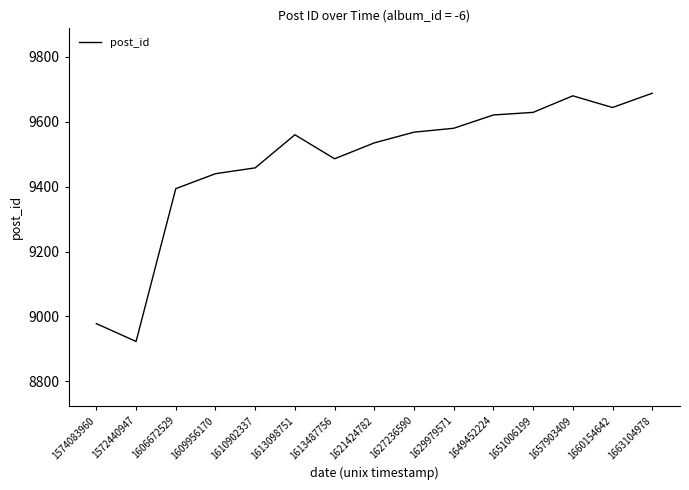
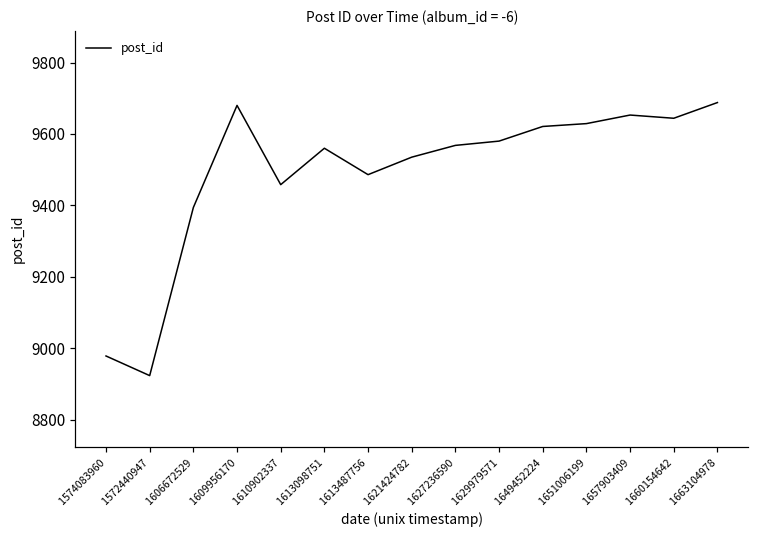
1609956170: 9440 -> 9680
1657903409: 9680 -> 9650
